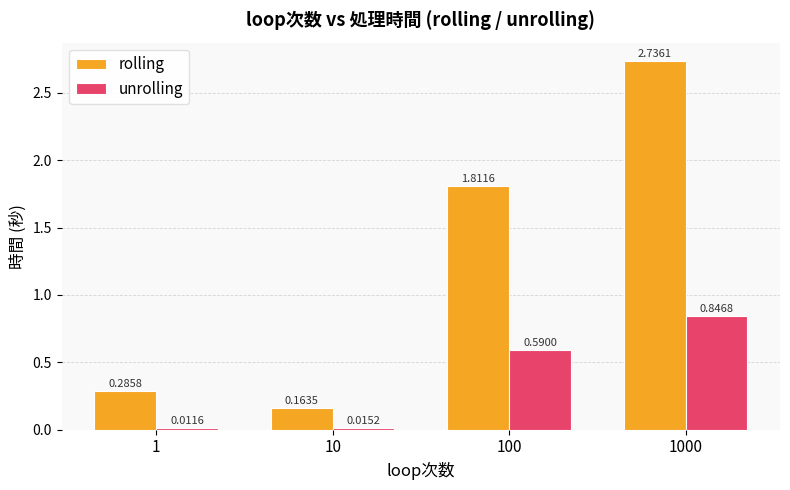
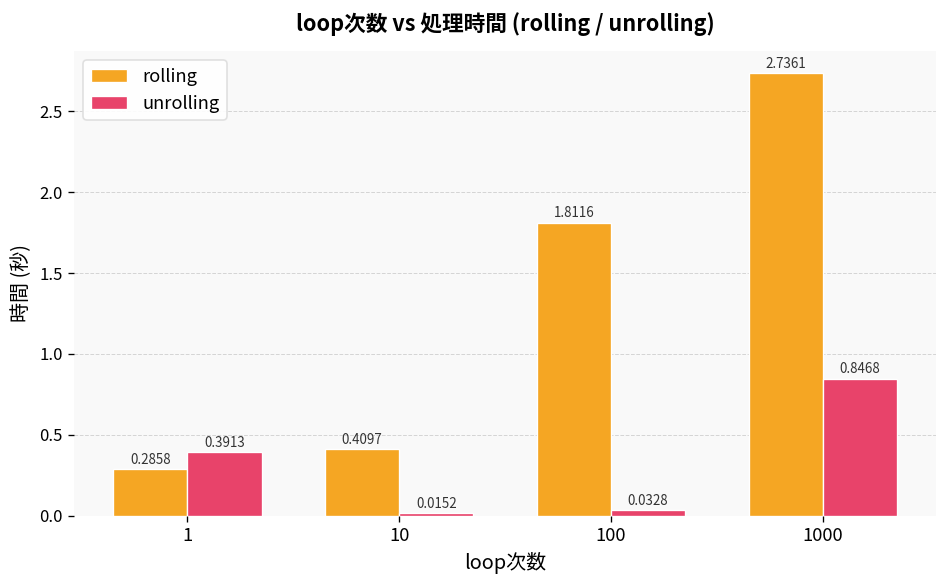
unrolling, 1: 0.0116 -> 0.3913
rolling, 10: 0.1635 -> 0.4097
unrolling, 100: 0.5900 -> 0.0328
